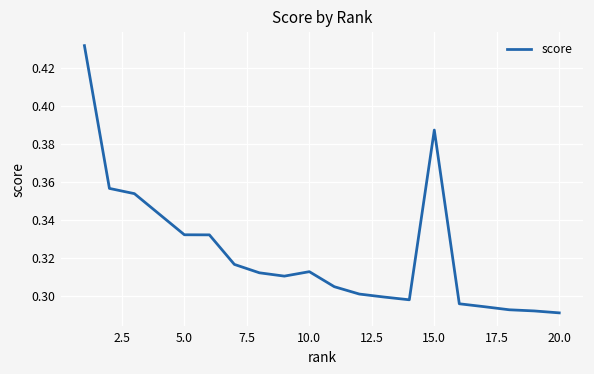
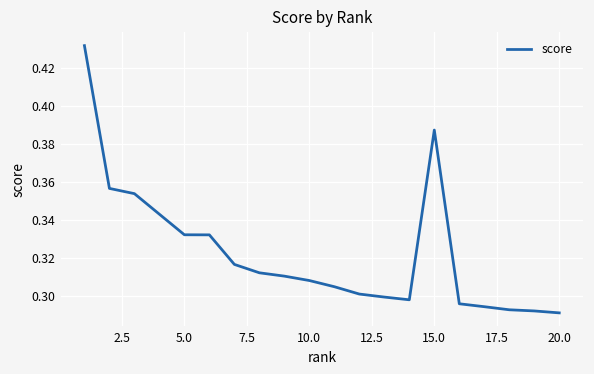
10.0: 0.313 -> 0.308
